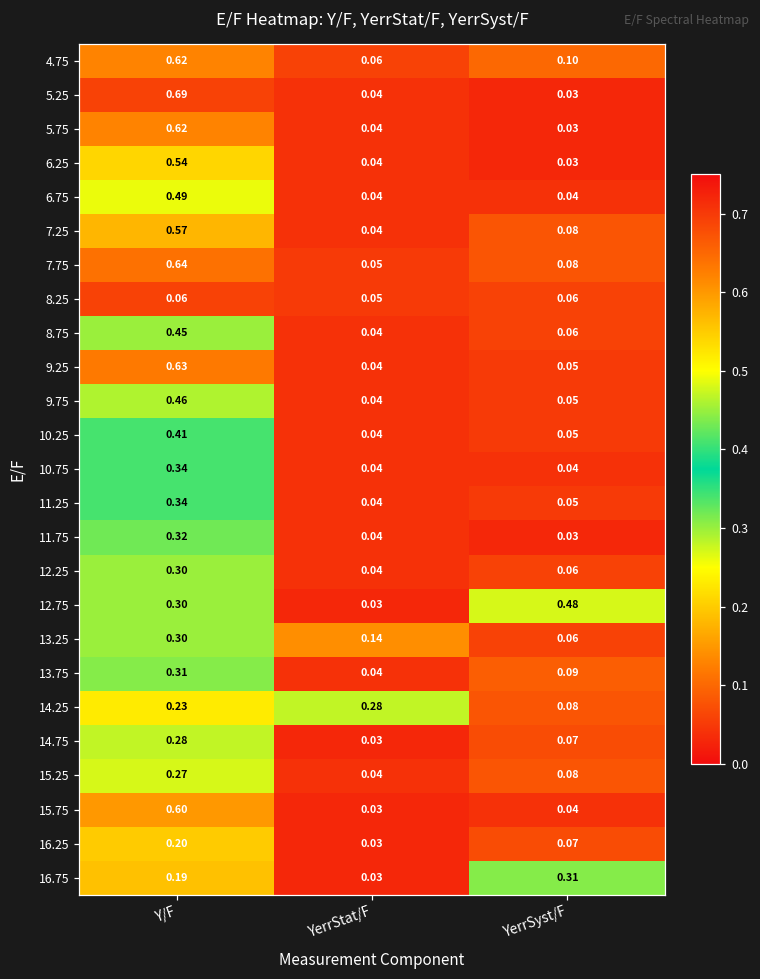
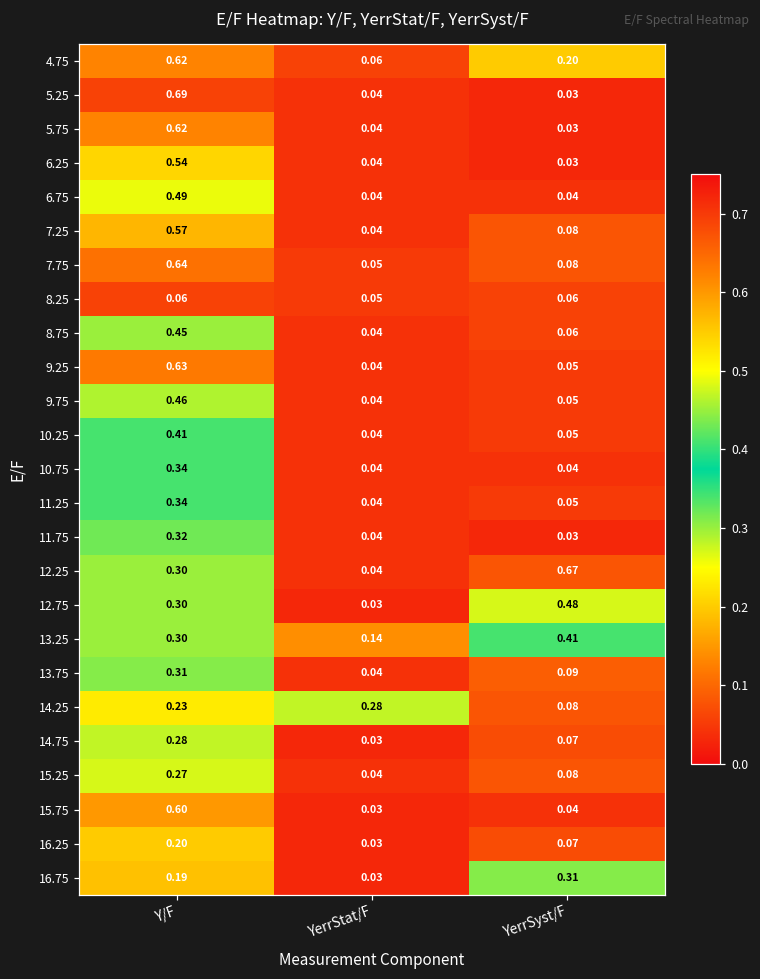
4.75, YerrSyst/F: 0.10 -> 0.20
12.25, YerrSyst/F: 0.06 -> 0.67
13.25, YerrSyst/F: 0.06 -> 0.41
